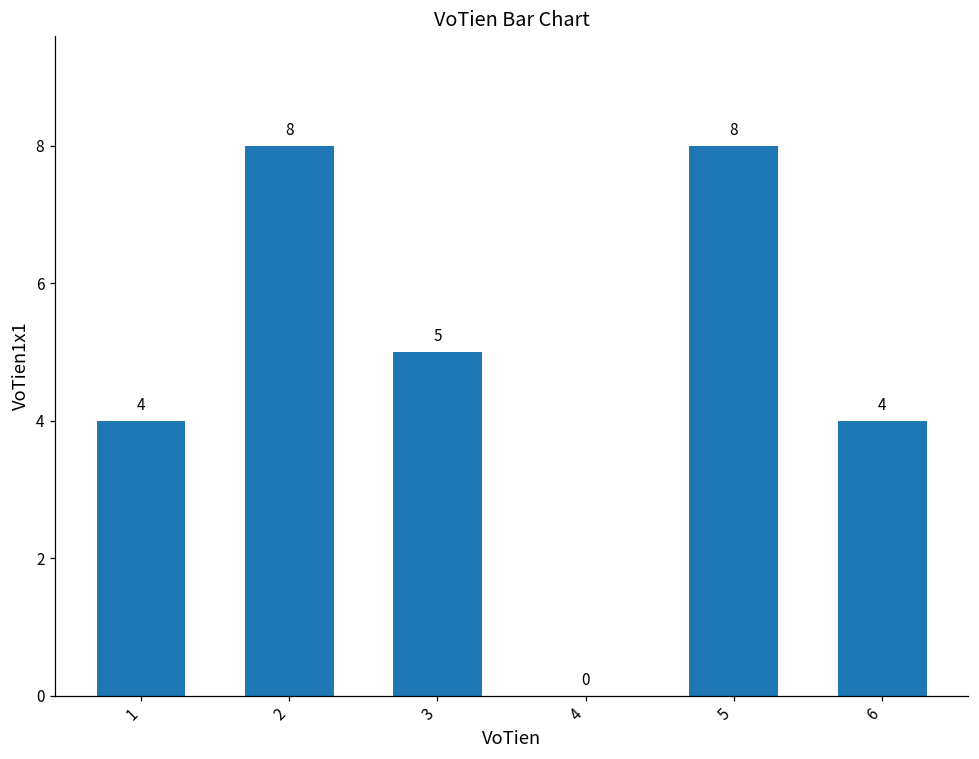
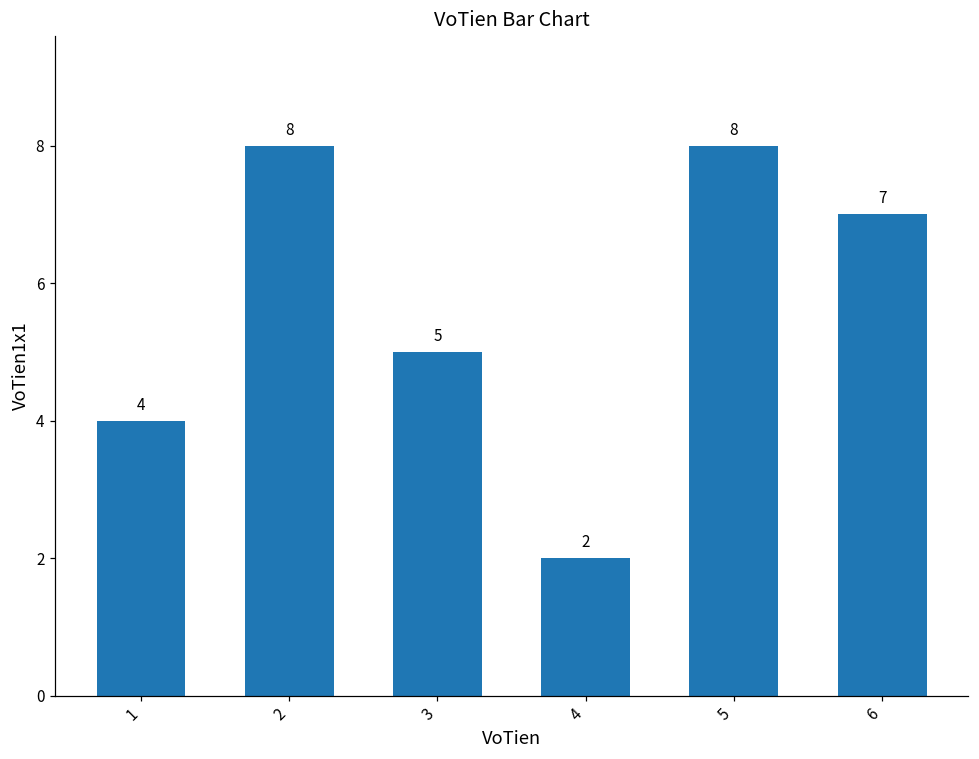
4: 0 -> 2
6: 4 -> 7
